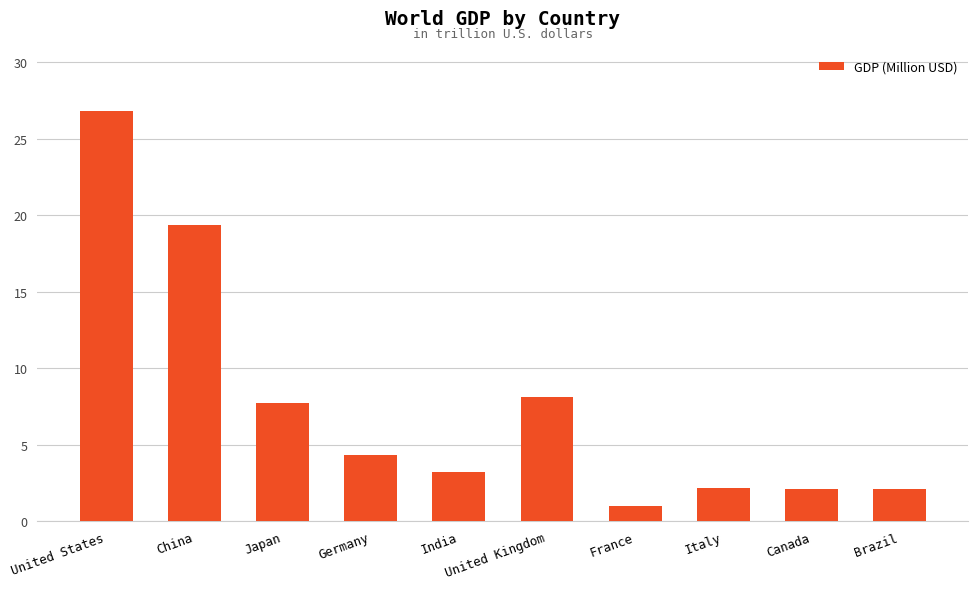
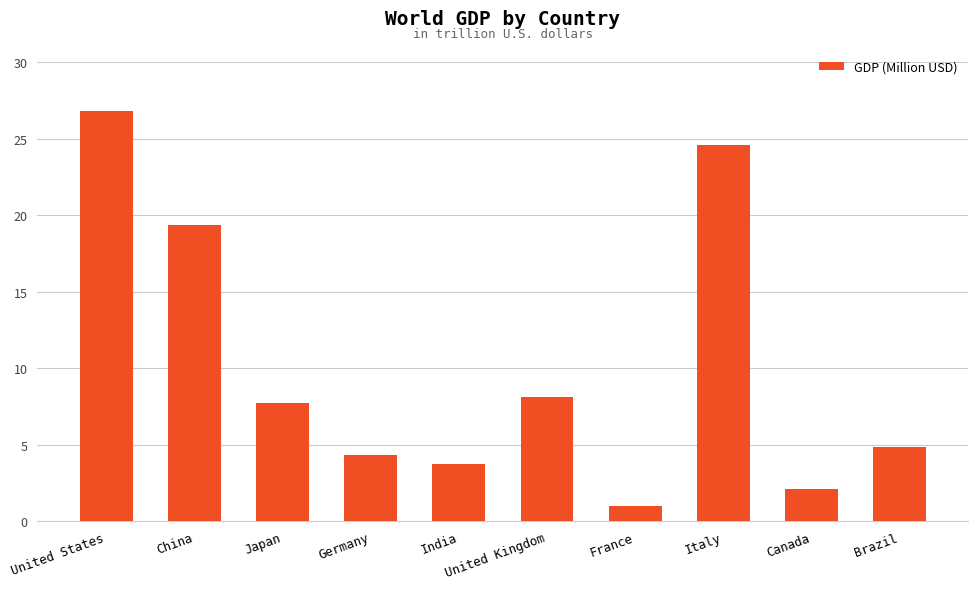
India: 3.2 -> 3.7
Italy: 2.2 -> 24.6
Brazil: 2.1 -> 4.8
